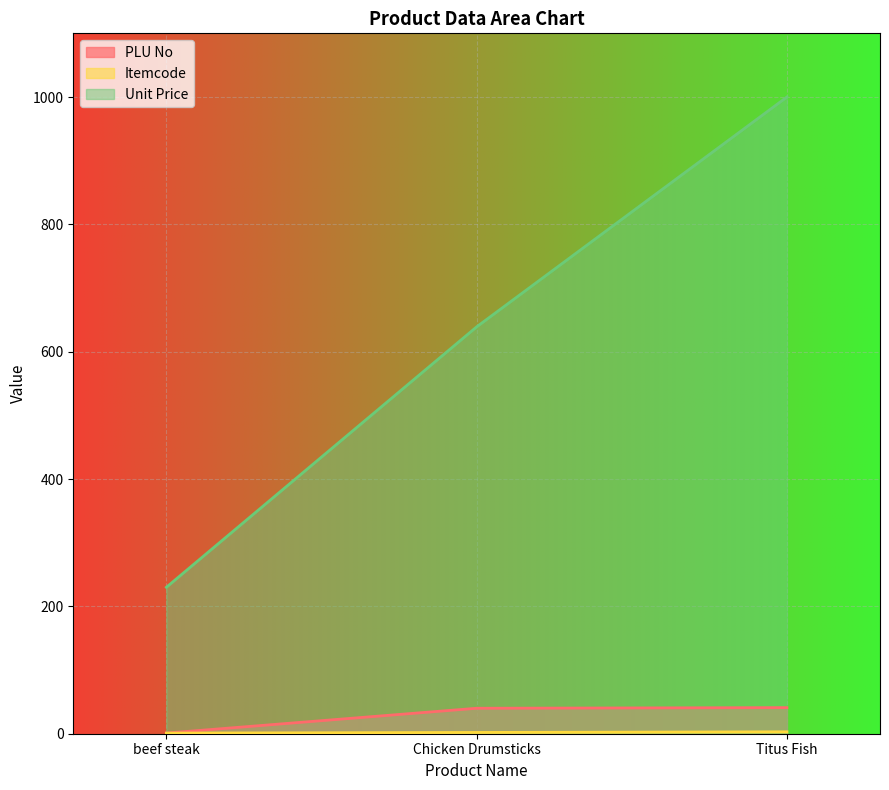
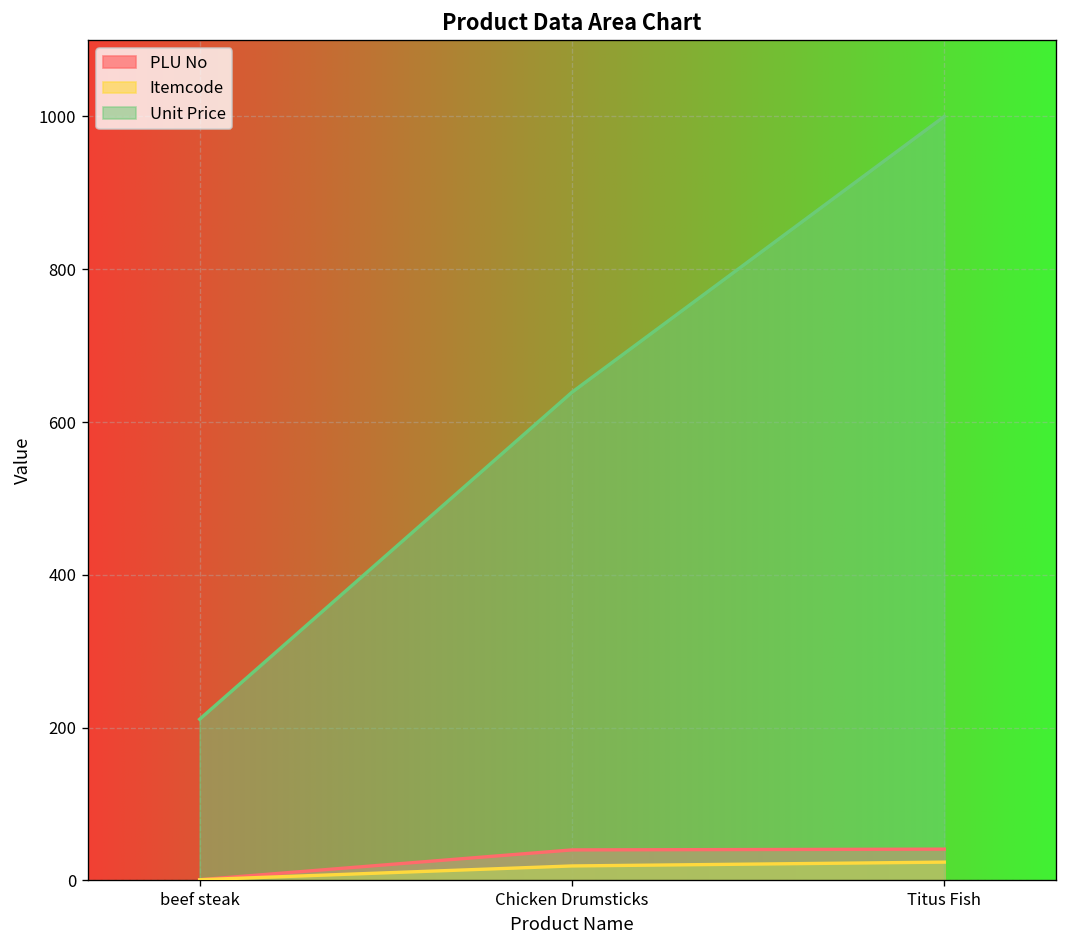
Unit Price, beef steak: 230 -> 210
Itemcode, Chicken Drumsticks: 0 -> 20
Itemcode, Titus Fish: 0 -> 20
